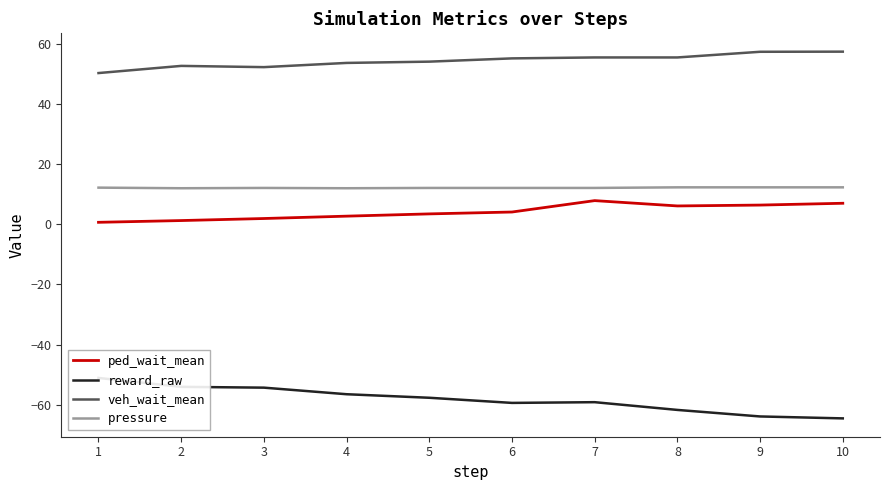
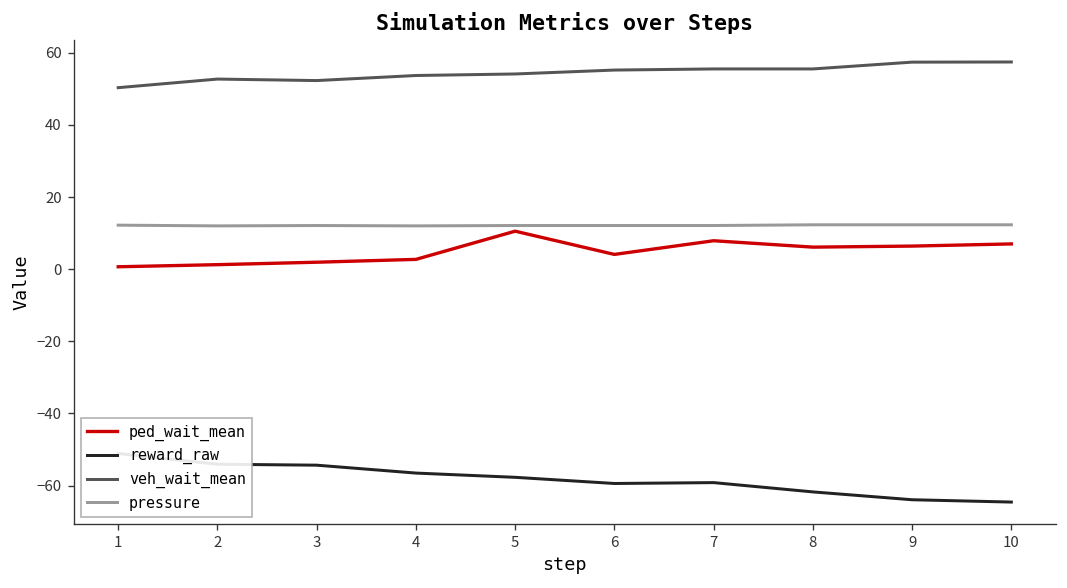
ped_wait_mean, 5: 3 -> 11
